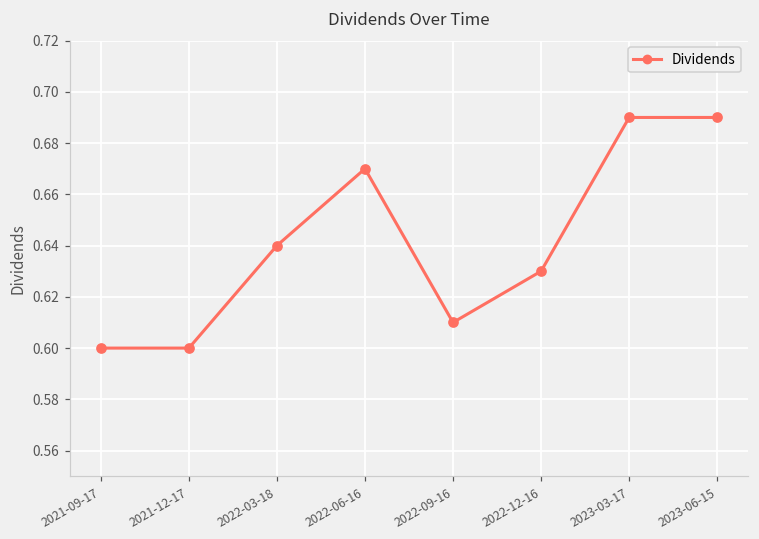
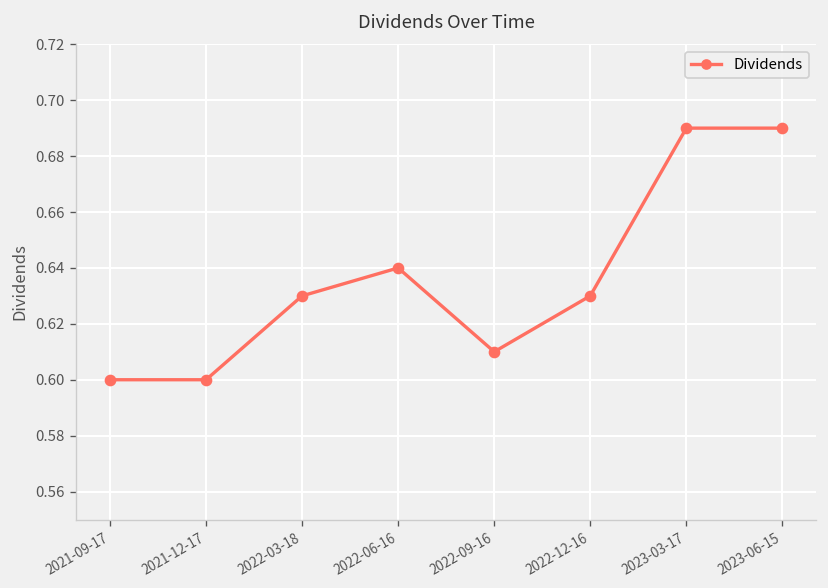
2022-03-18: 0.64 -> 0.63
2022-06-16: 0.67 -> 0.64
